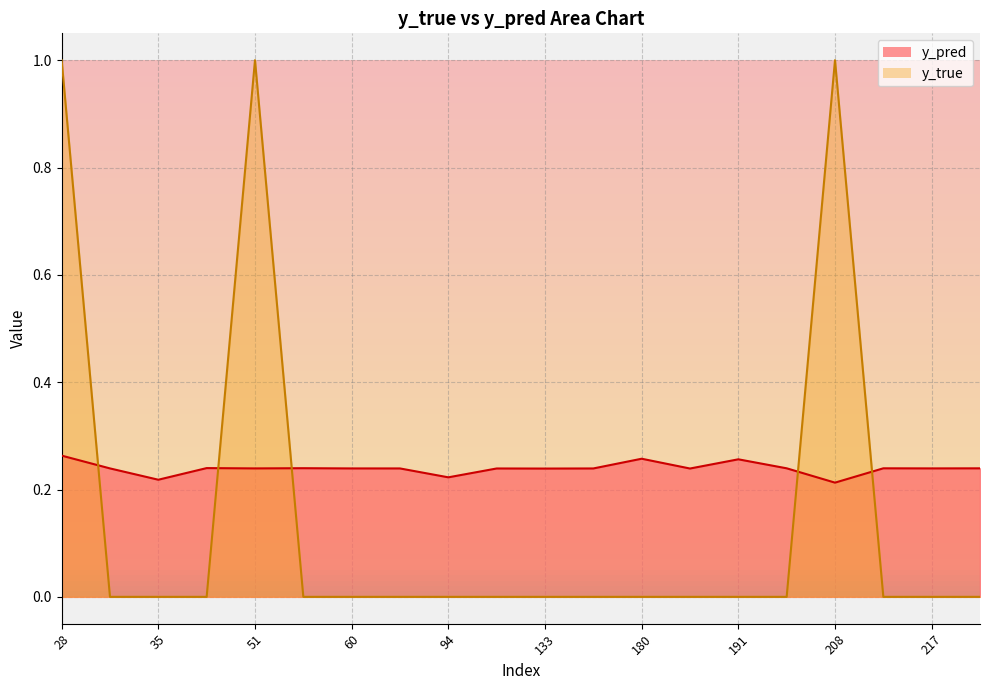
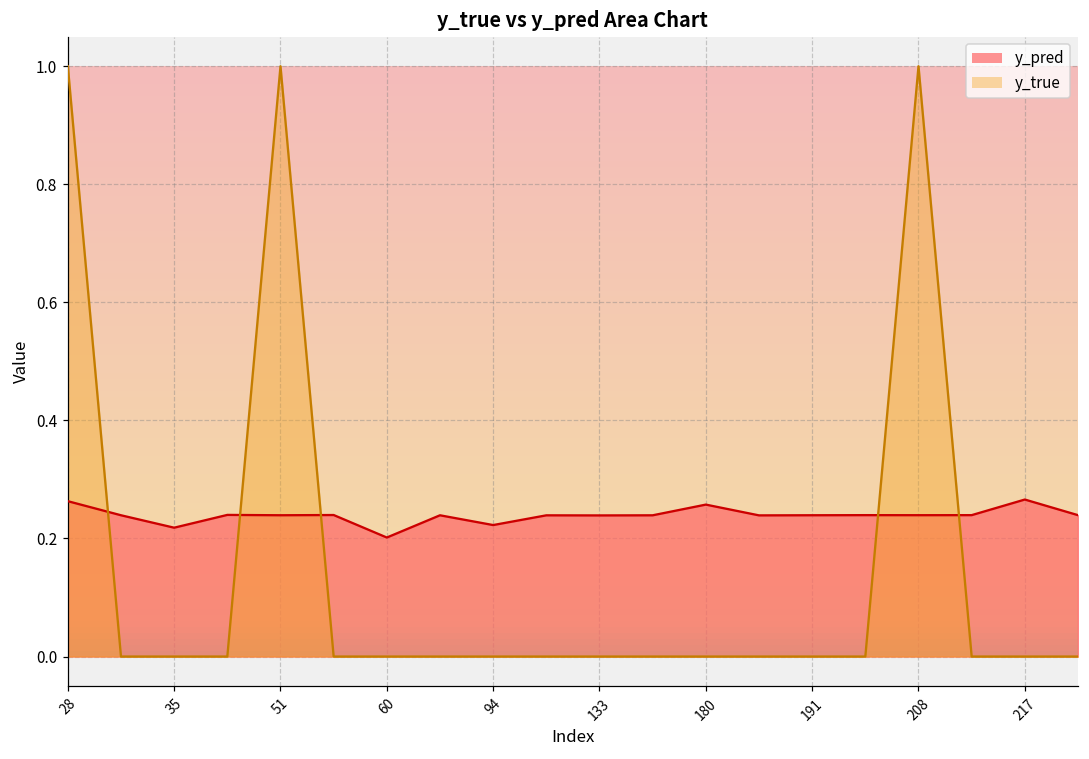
y_pred, 60: 0.24 -> 0.20
y_pred, 191: 0.26 -> 0.24
y_pred, 208: 0.21 -> 0.24
y_pred, 217: 0.24 -> 0.27
